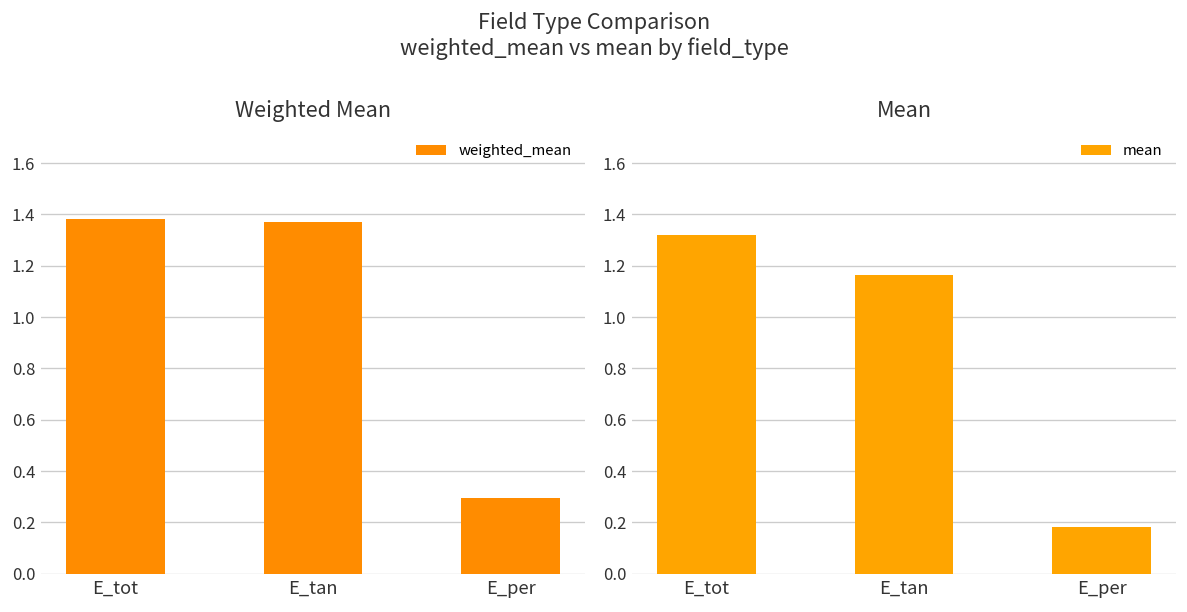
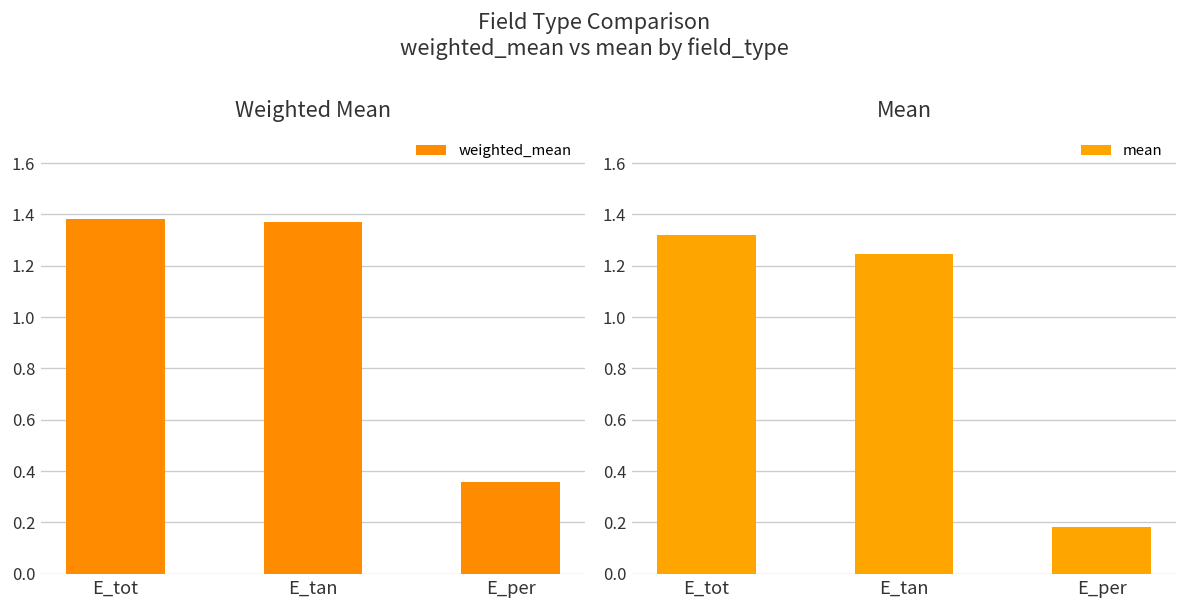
Weighted Mean, E_per: 0.29 -> 0.36
Mean, E_tan: 1.16 -> 1.24
